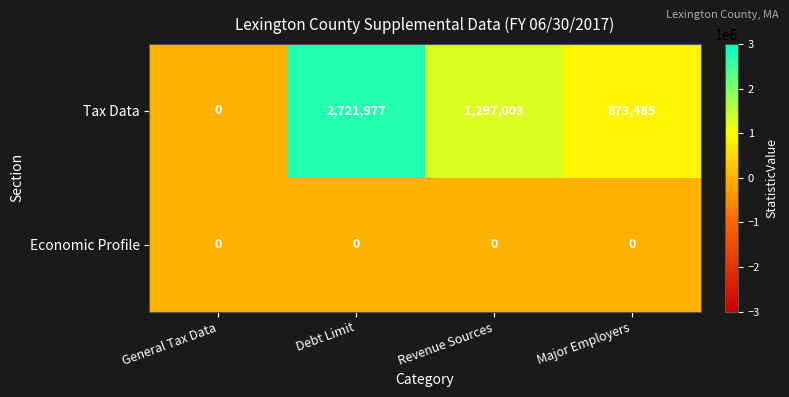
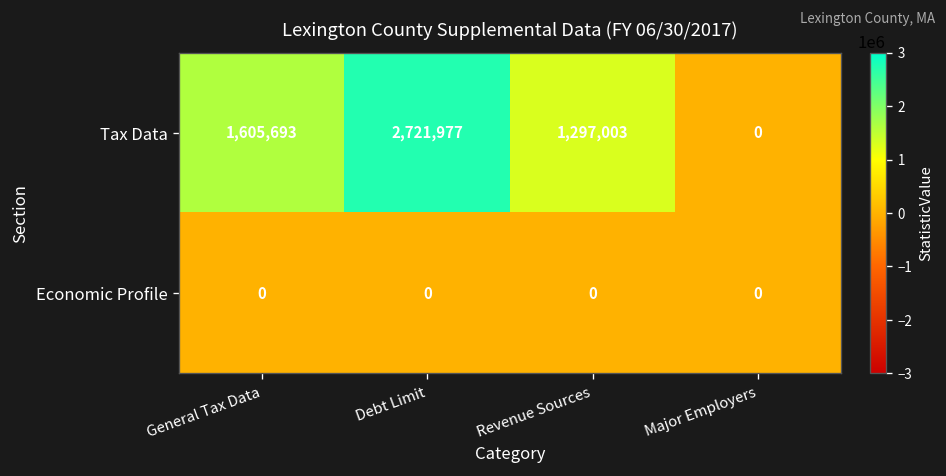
Tax Data, General Tax Data: 0 -> 1,605,693
Tax Data, Major Employers: 873,485 -> 0
